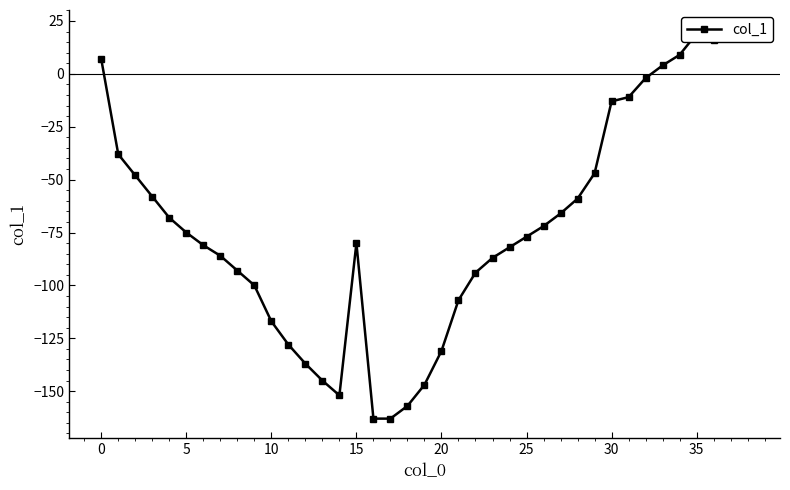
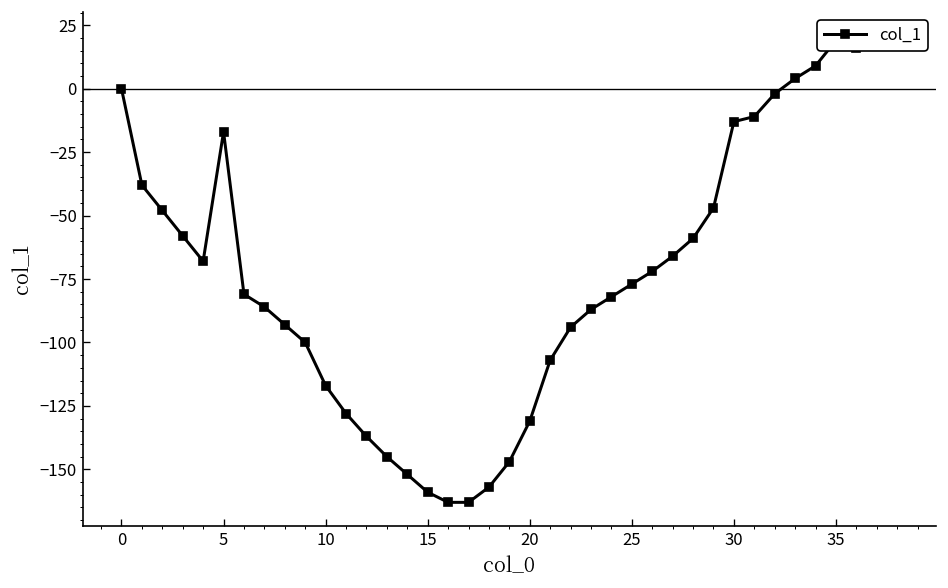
0: 7 -> 0
5: -75 -> -17
15: -80 -> -159
